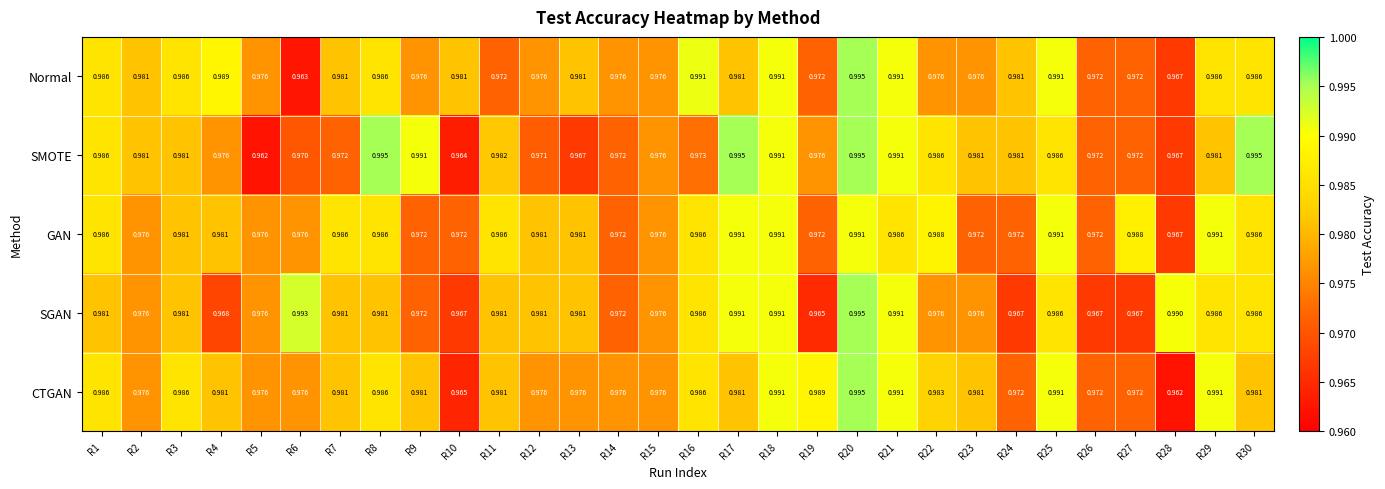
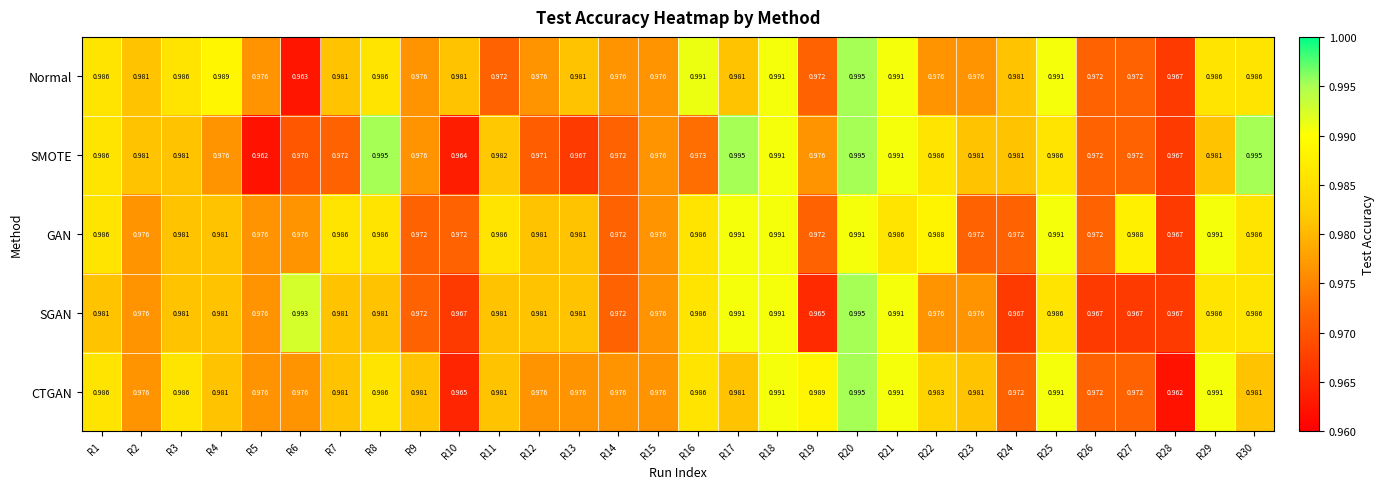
SMOTE, R9: 0.991 -> 0.976
SGAN, R4: 0.968 -> 0.981
SGAN, R28: 0.990 -> 0.967
